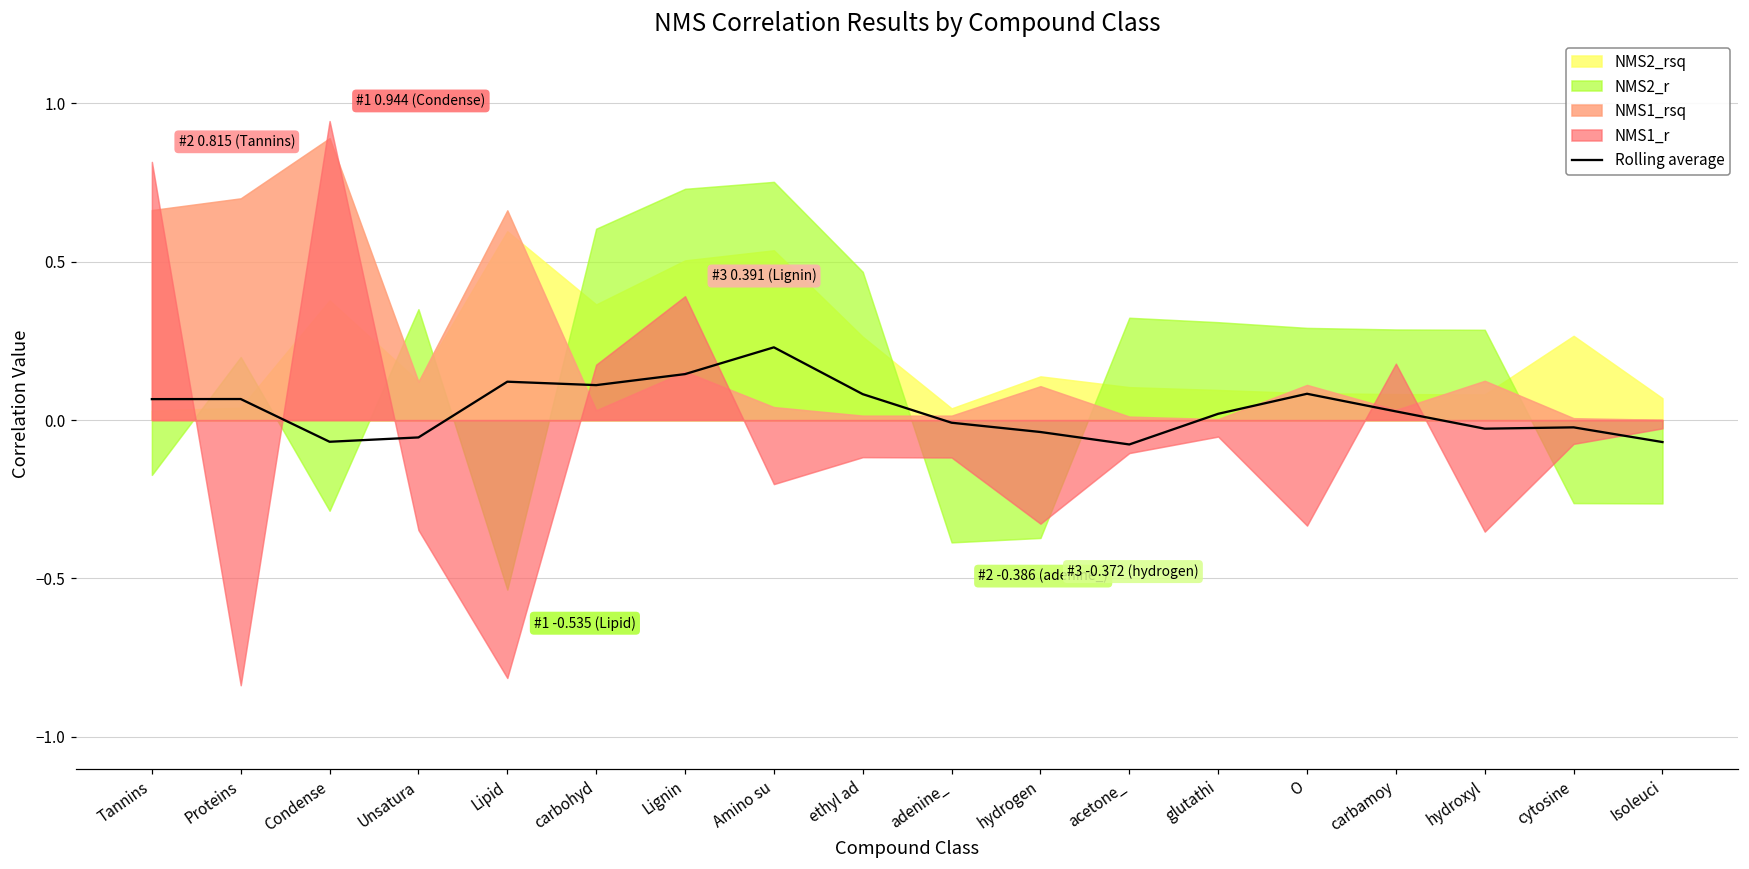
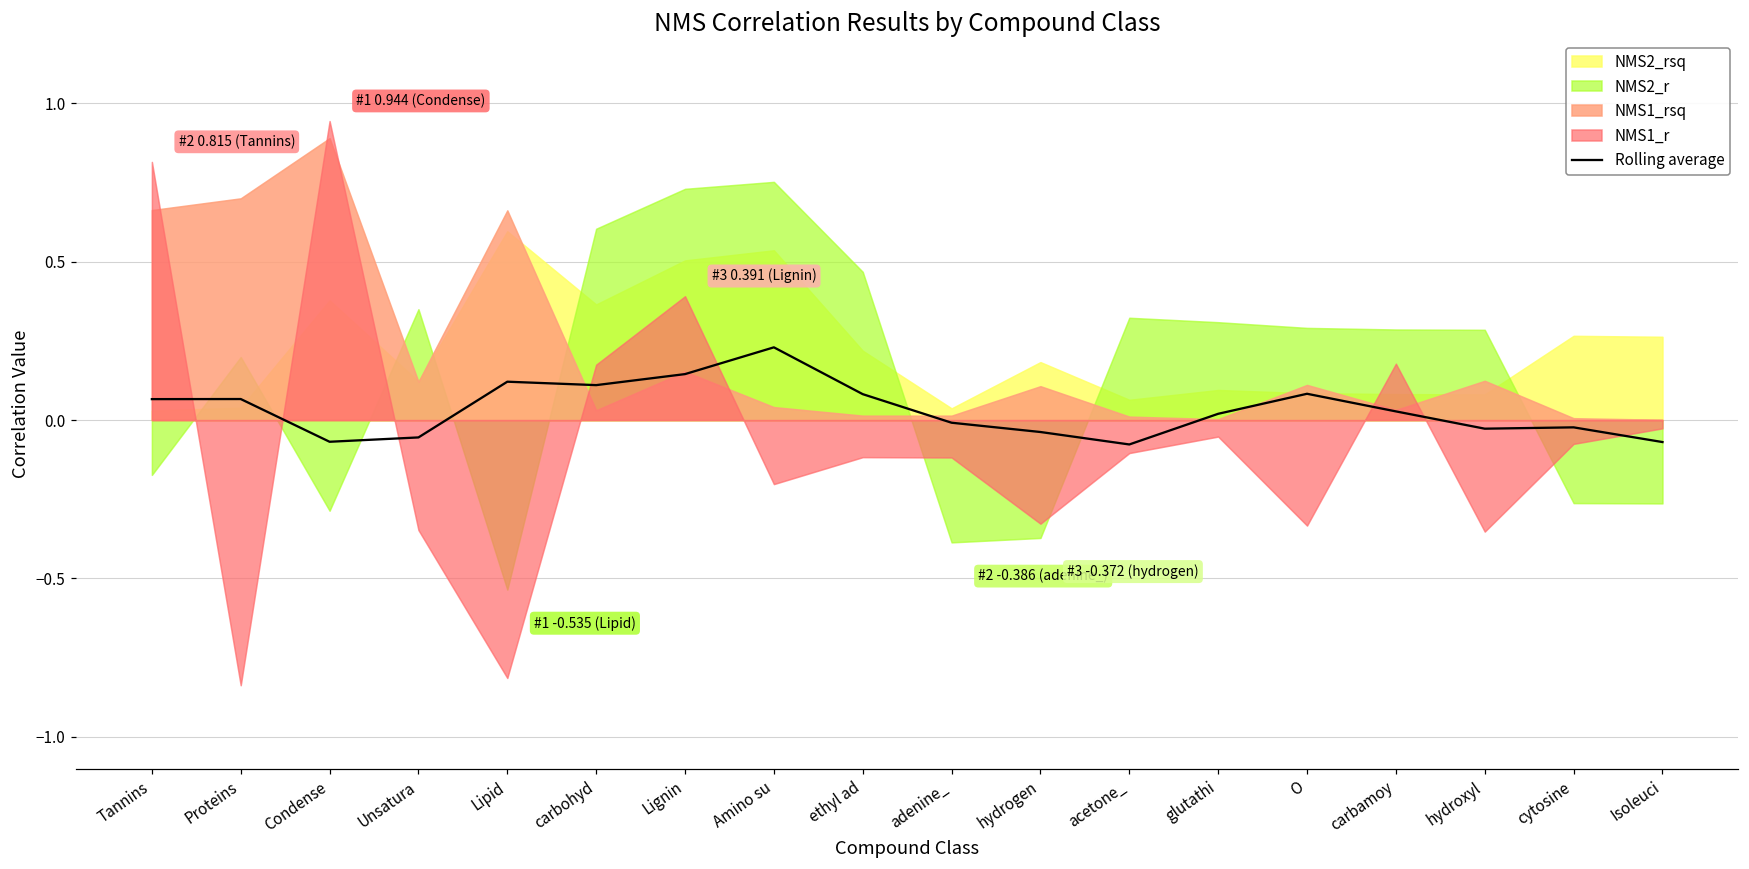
NMS2_rsq, ethyl ad: 0.26 -> 0.22
NMS2_rsq, hydrogen: 0.14 -> 0.18
NMS2_rsq, acetone_: 0.10 -> 0.06
NMS2_rsq, Isoleuci: 0.07 -> 0.26
